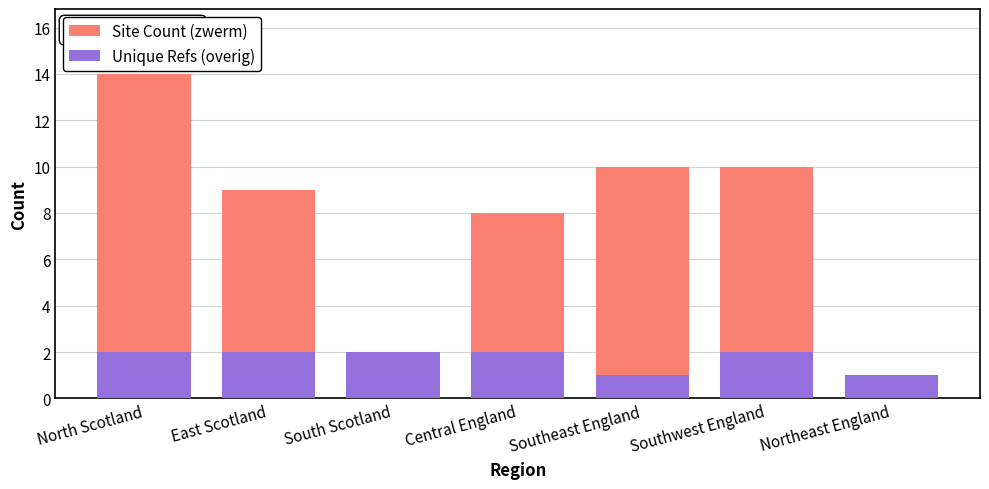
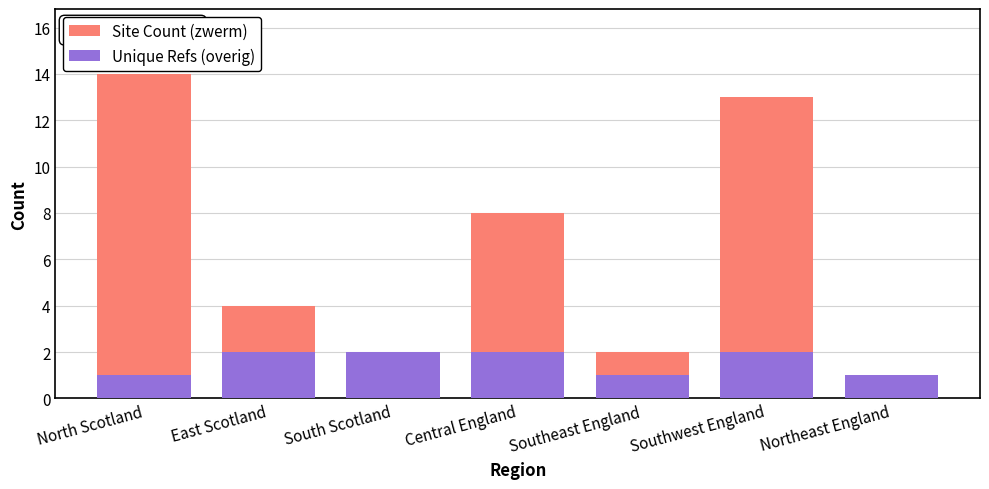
Unique Refs (overig), North Scotland: 2 -> 1
Site Count (zwerm), East Scotland: 9 -> 4
Site Count (zwerm), Southeast England: 10 -> 2
Site Count (zwerm), Southwest England: 10 -> 13
